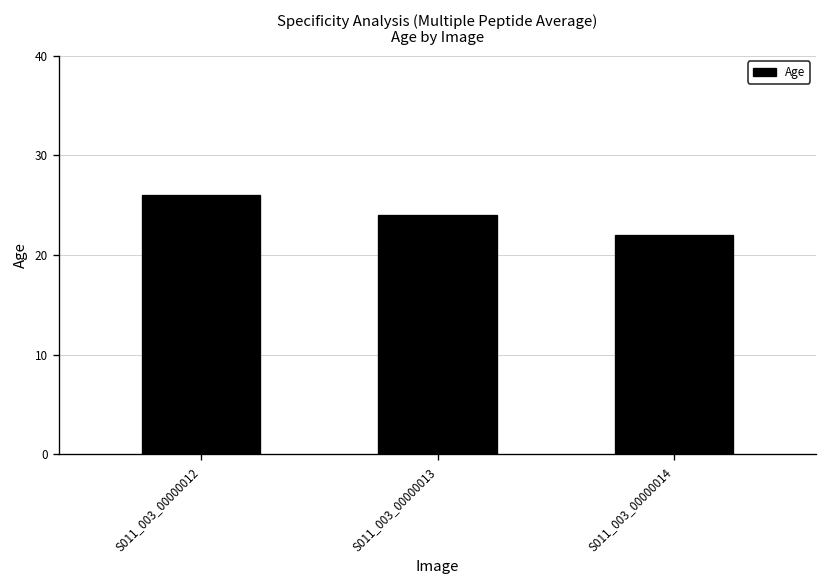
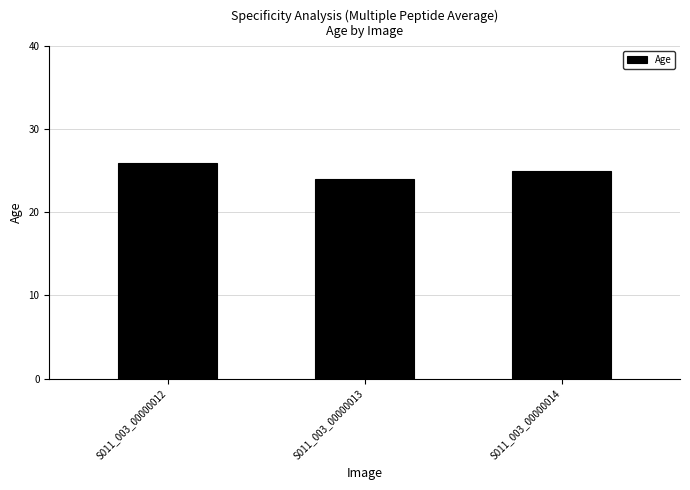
S011_003_00000014: 22 -> 25
